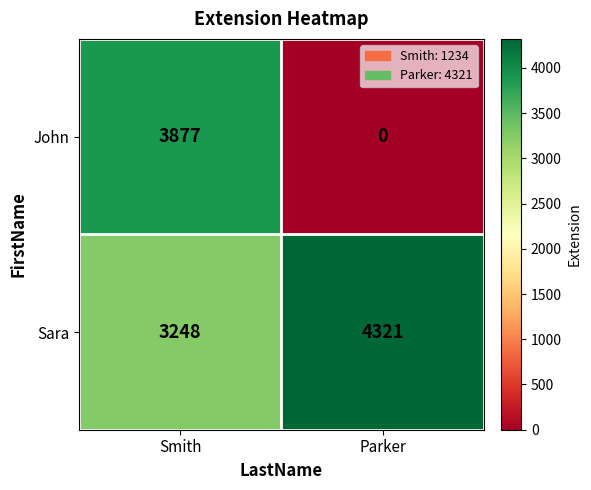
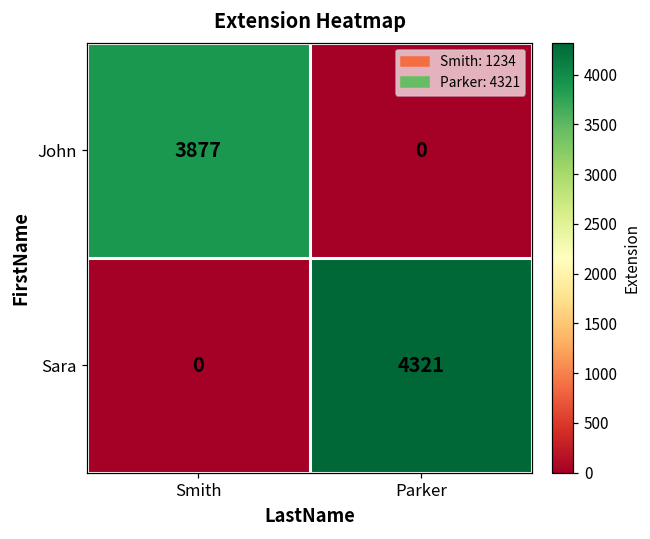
Sara, Smith: 3248 -> 0
